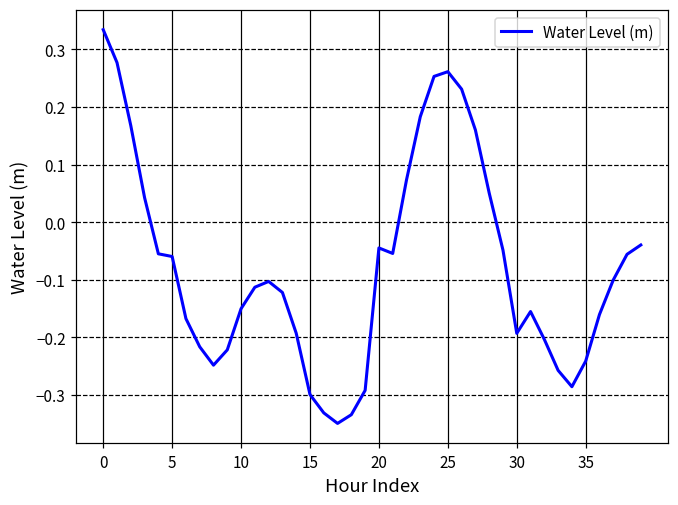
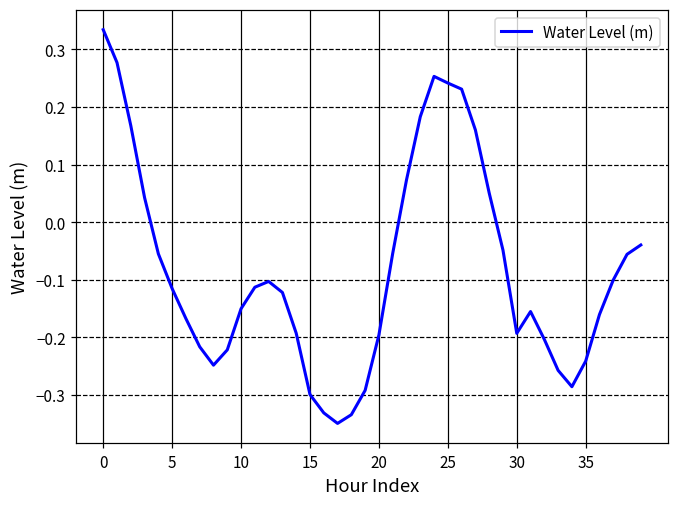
5: -0.06 -> -0.12
20: -0.04 -> -0.20
25: 0.26 -> 0.24
